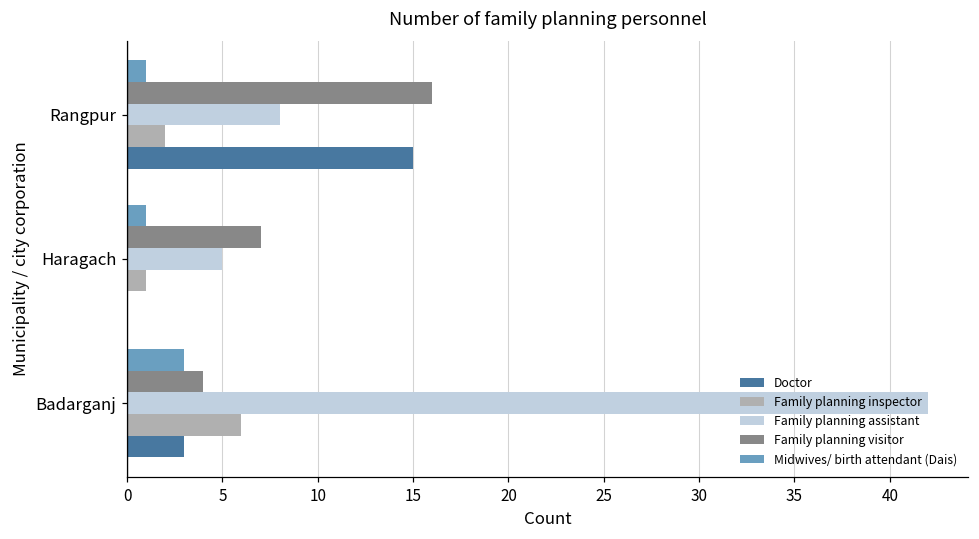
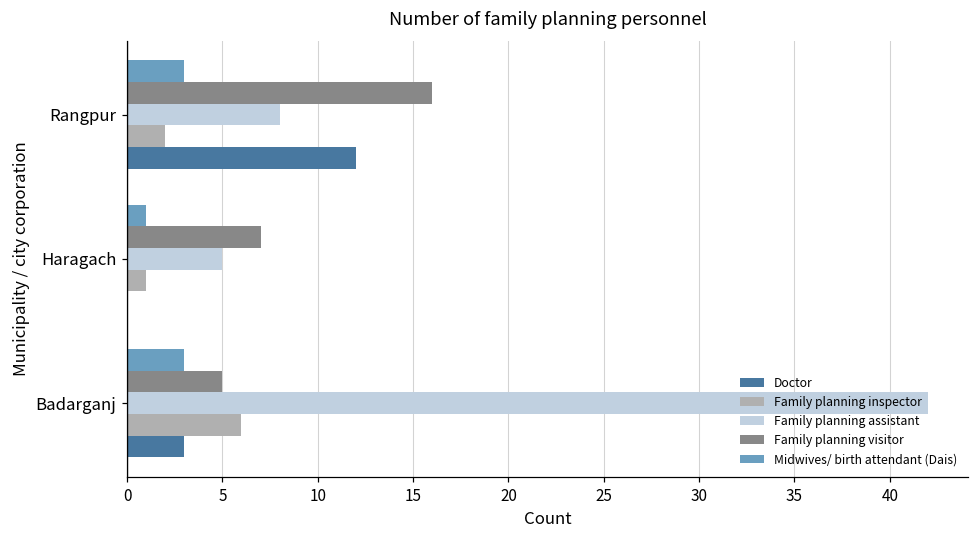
Midwives/ birth attendant (Dais), Rangpur: 1 -> 3
Doctor, Rangpur: 15 -> 12
Family planning visitor, Badarganj: 4 -> 5
